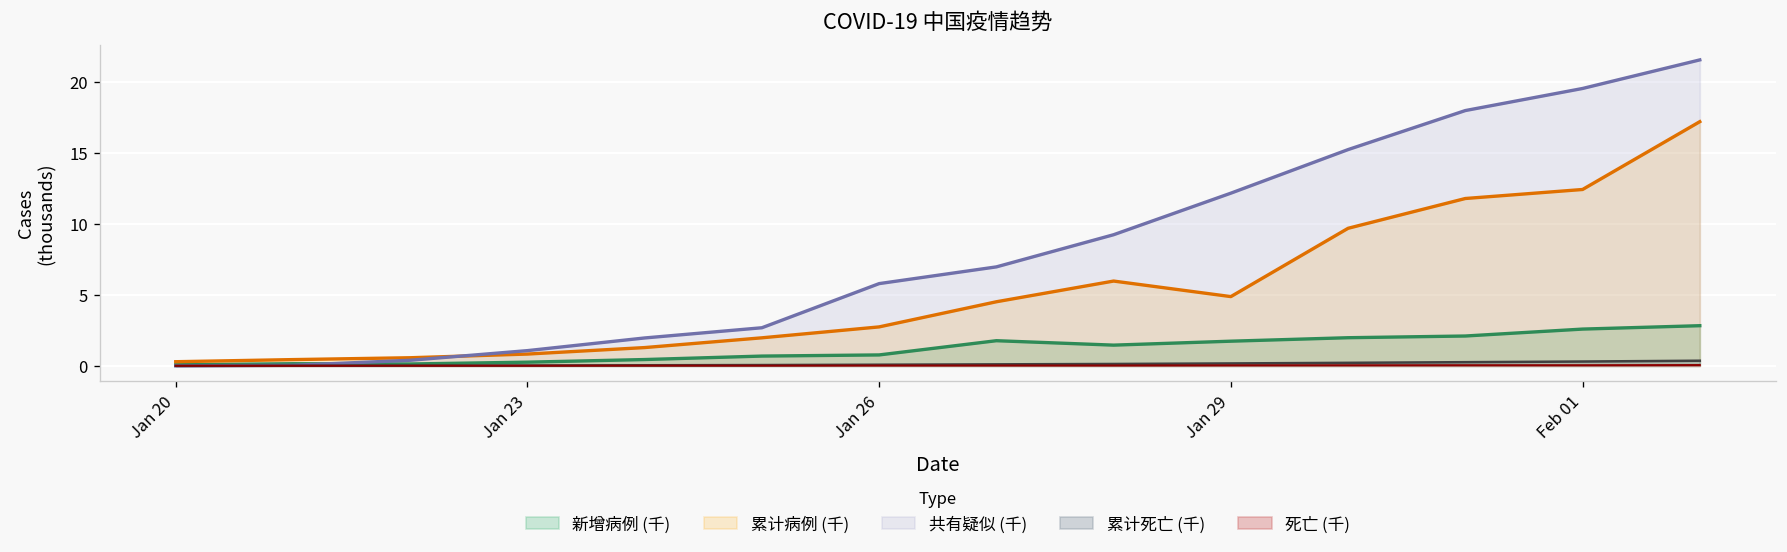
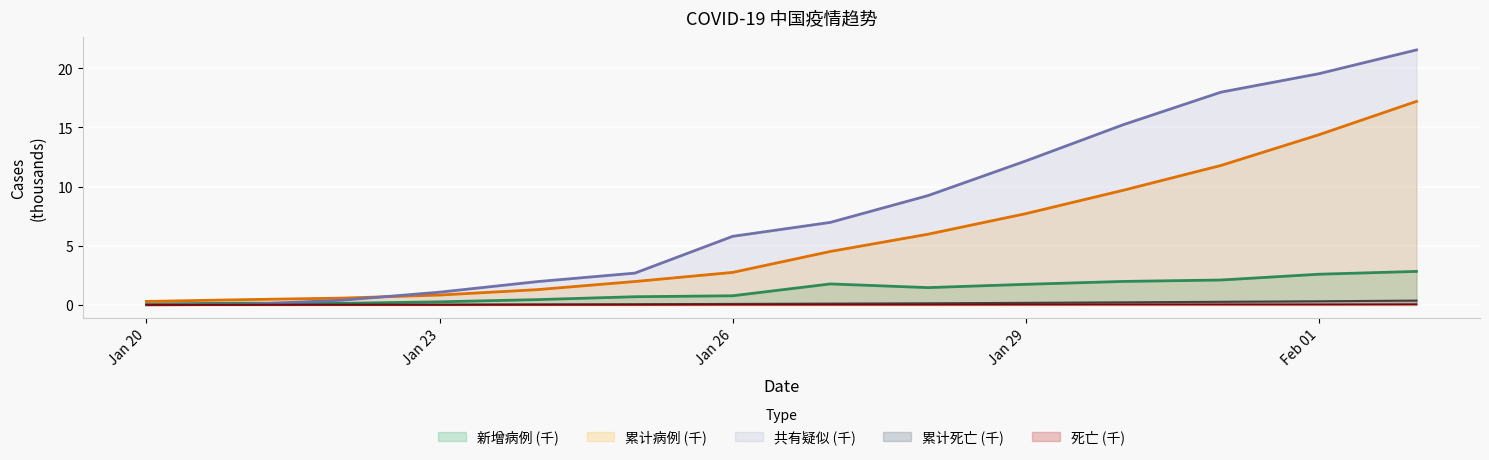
累计病例 (千), Jan 29: 4.9 -> 7.7
累计病例 (千), Feb 01: 12.4 -> 14.4
